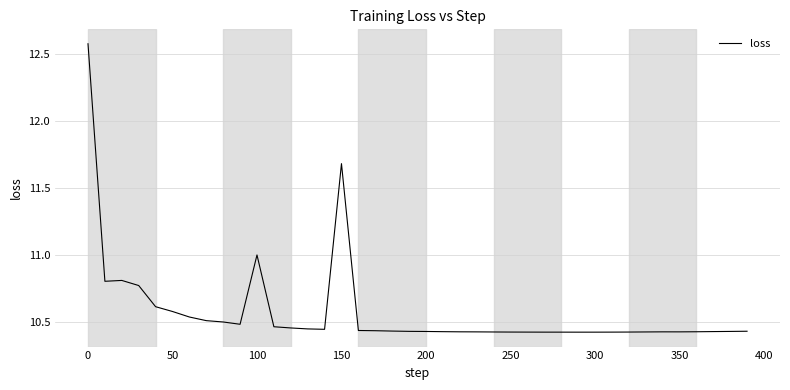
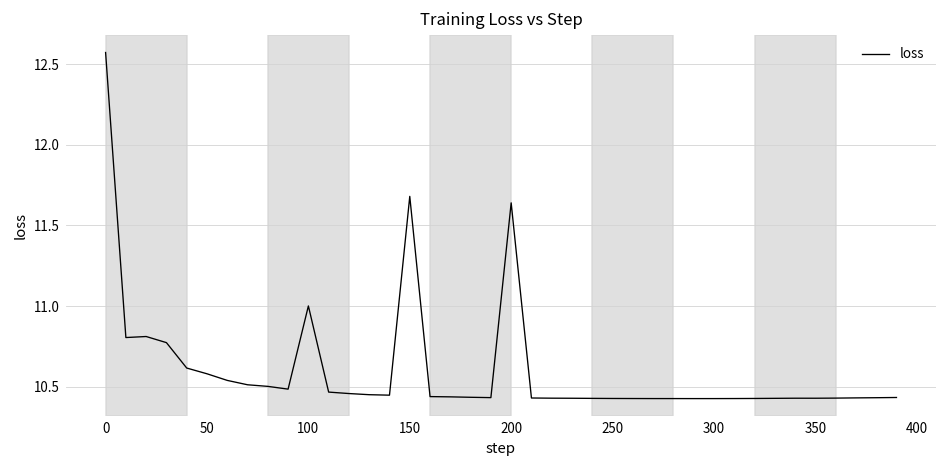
200: 10.43 -> 11.64
